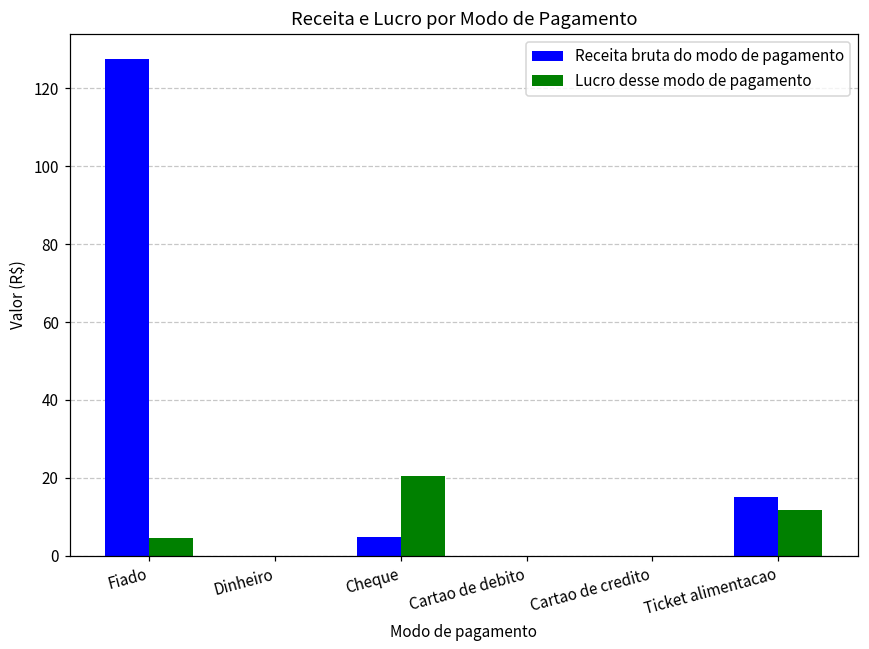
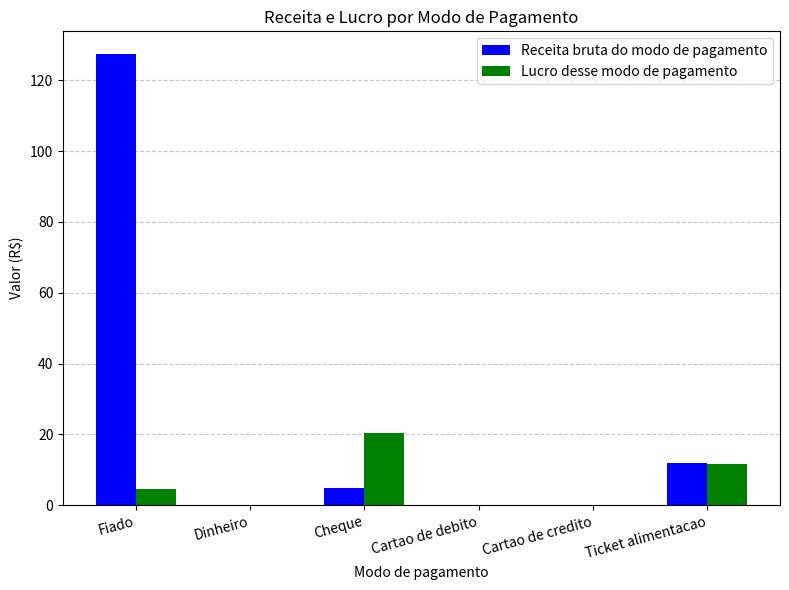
Receita bruta do modo de pagamento, Ticket alimentacao: 15 -> 12
